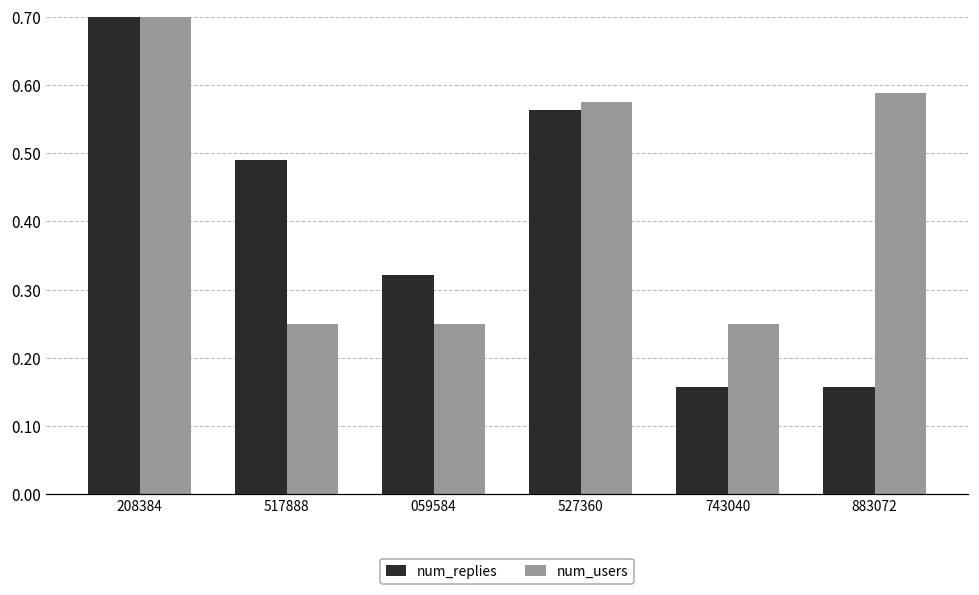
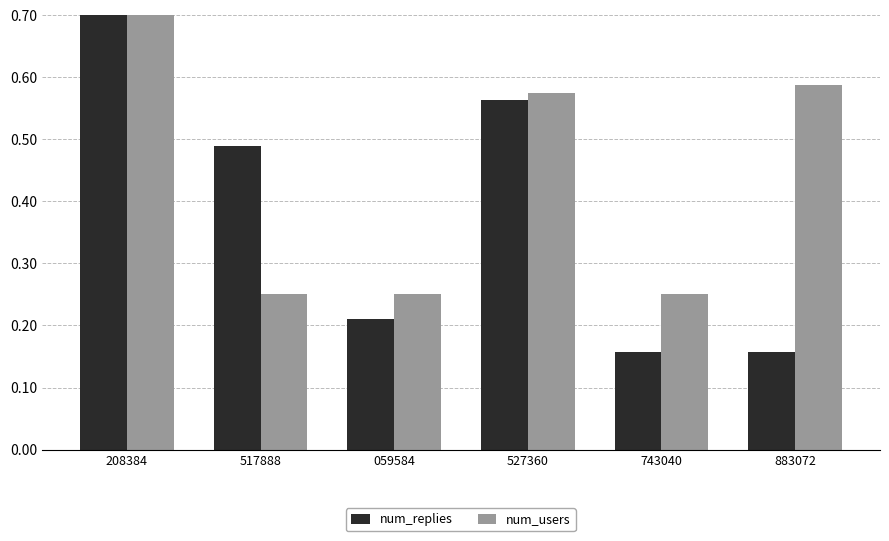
num_replies, 059584: 0.32 -> 0.21
